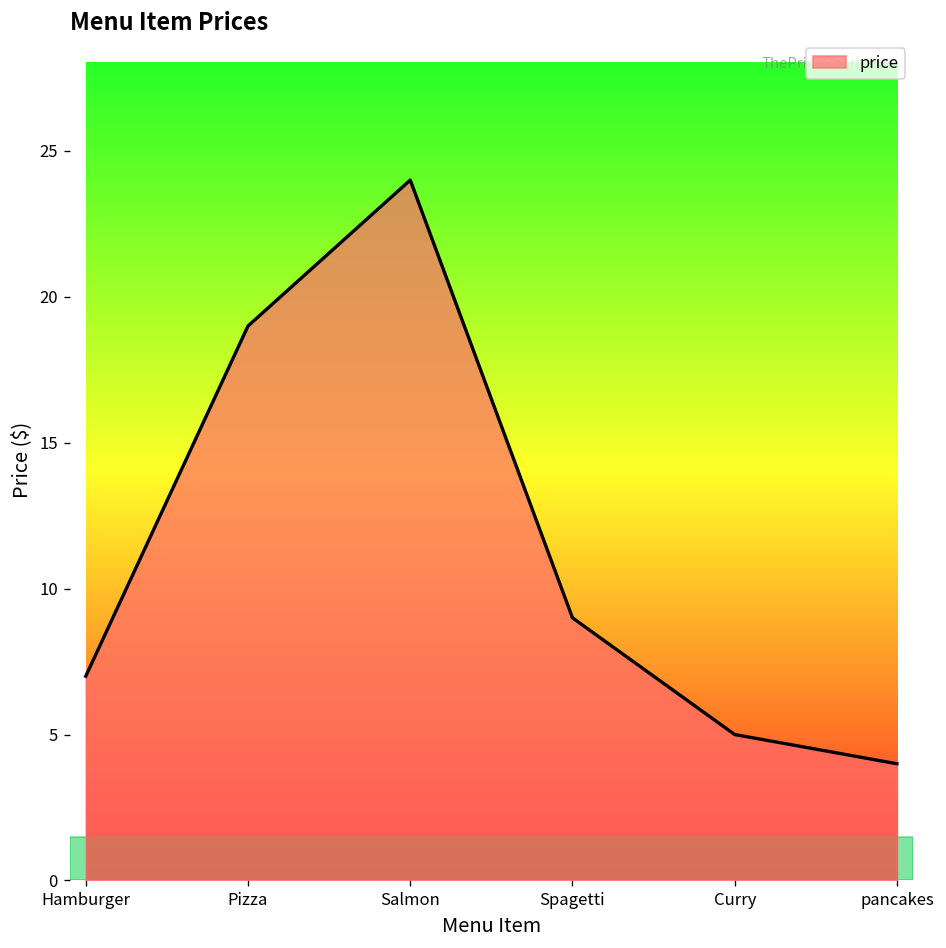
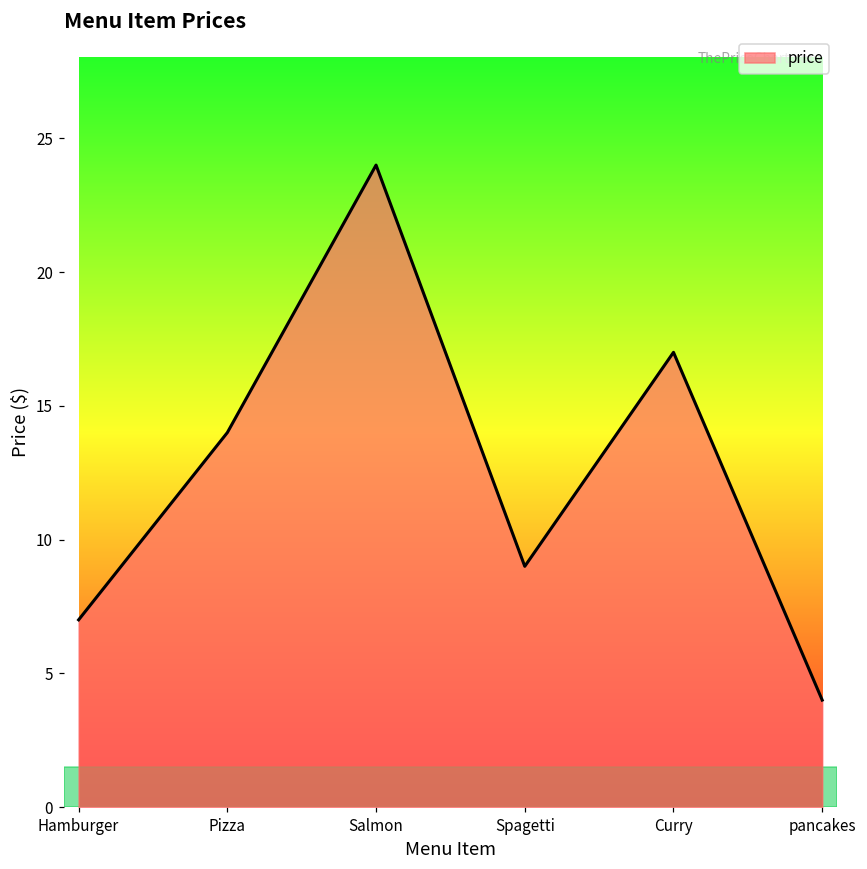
Pizza: 19 -> 14
Curry: 5 -> 17
